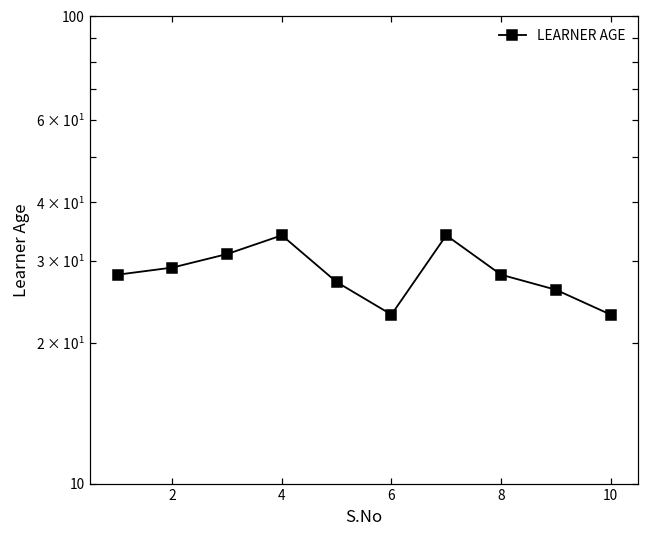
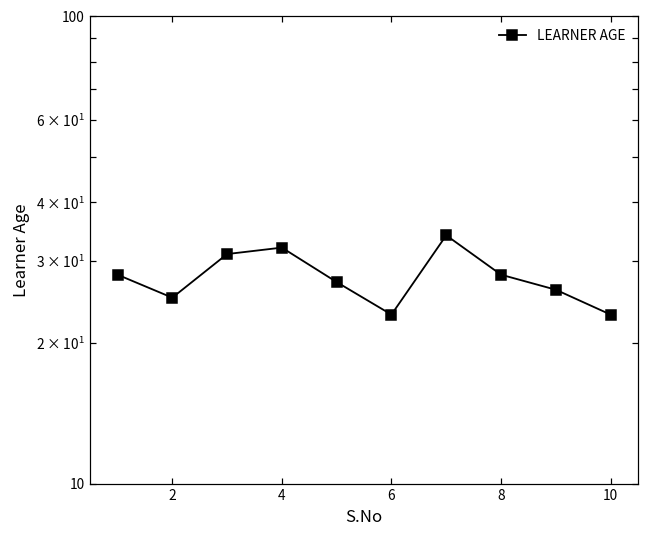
2: 29 -> 25
4: 34 -> 32
